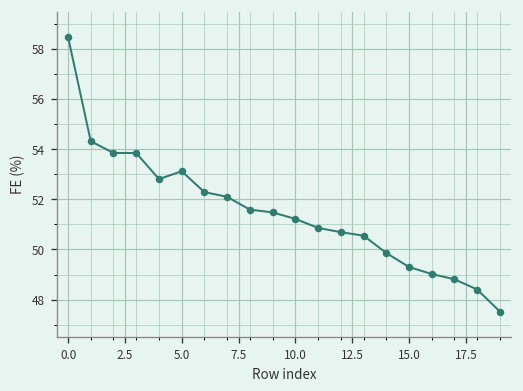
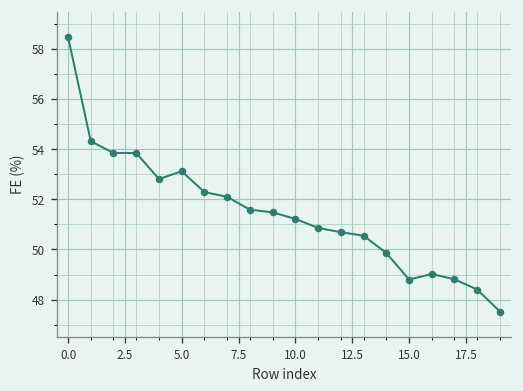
15.0: 49.3 -> 48.8
